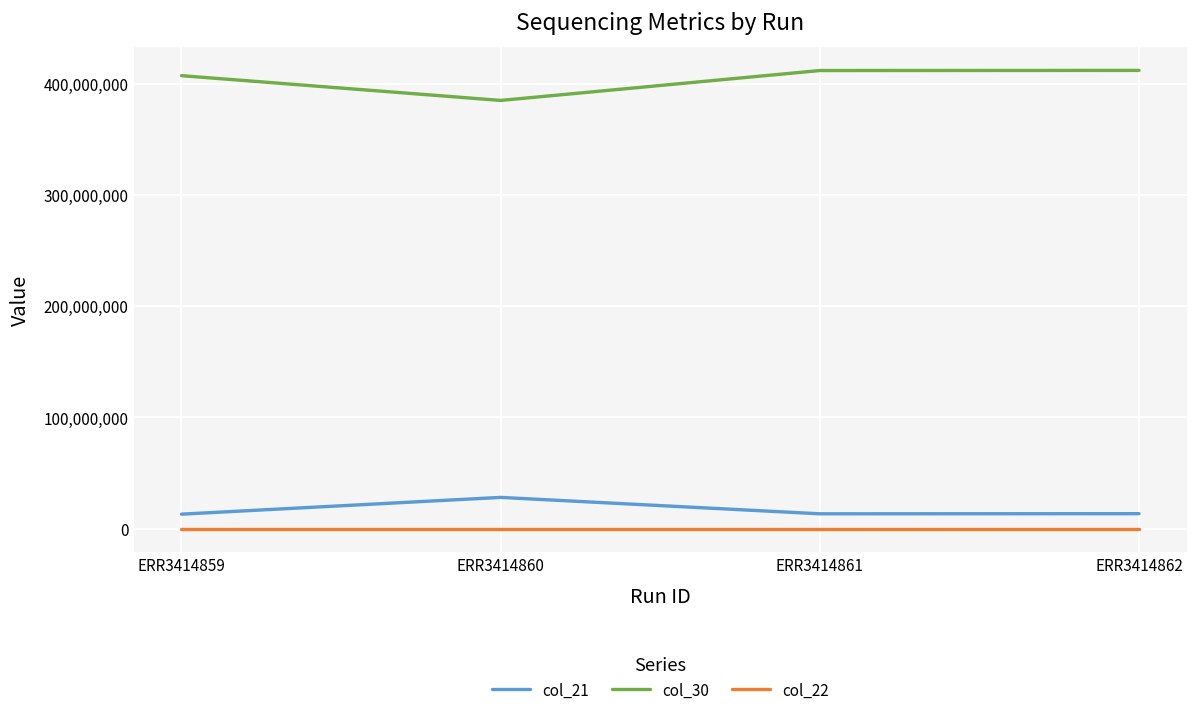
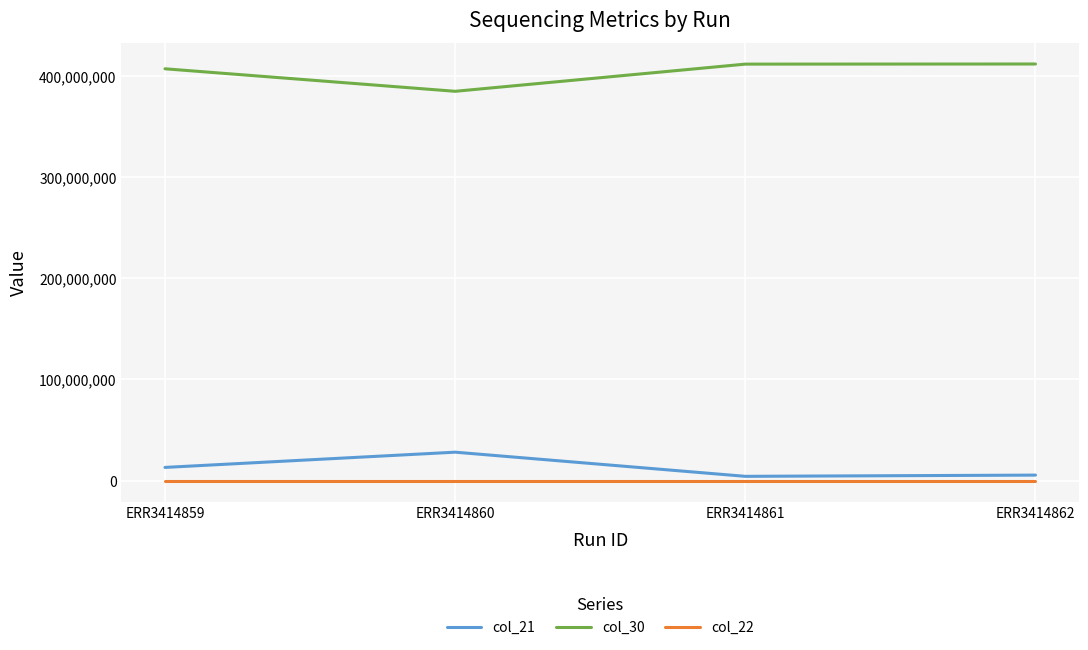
col_21, ERR3414861: 13,000,000 -> 4,000,000
col_21, ERR3414862: 14,000,000 -> 5,000,000
